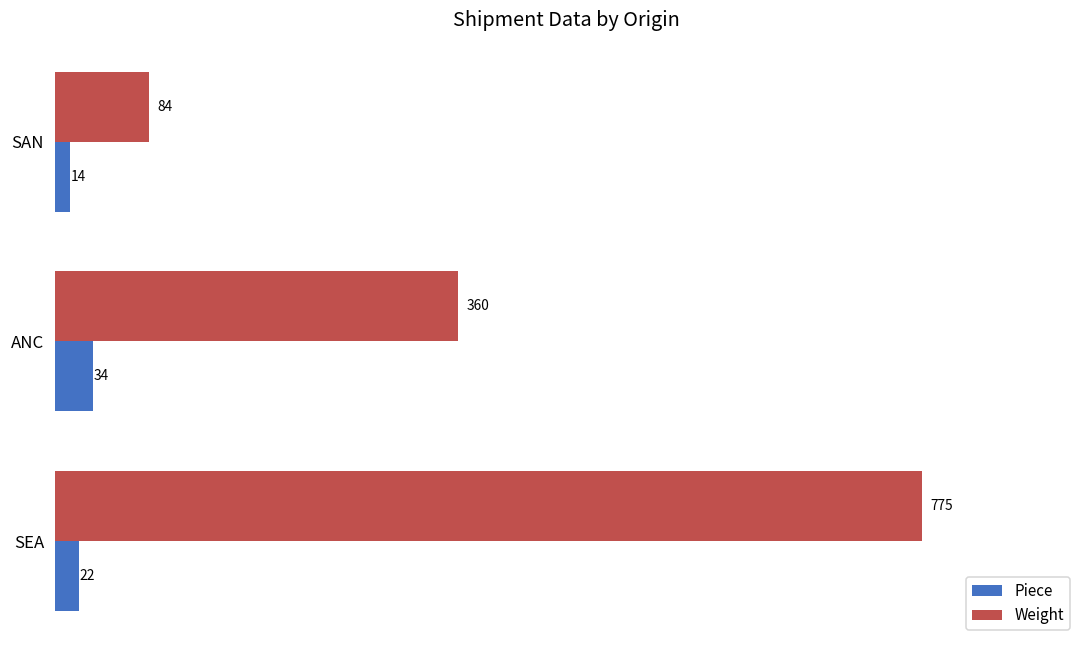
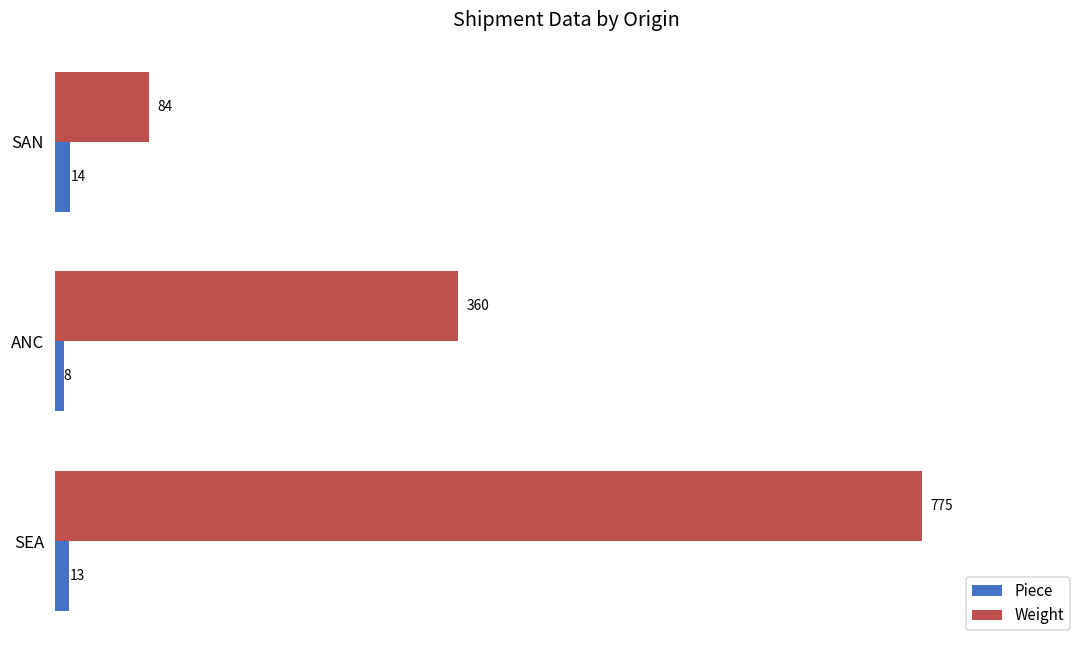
Piece, ANC: 34 -> 8
Piece, SEA: 22 -> 13
